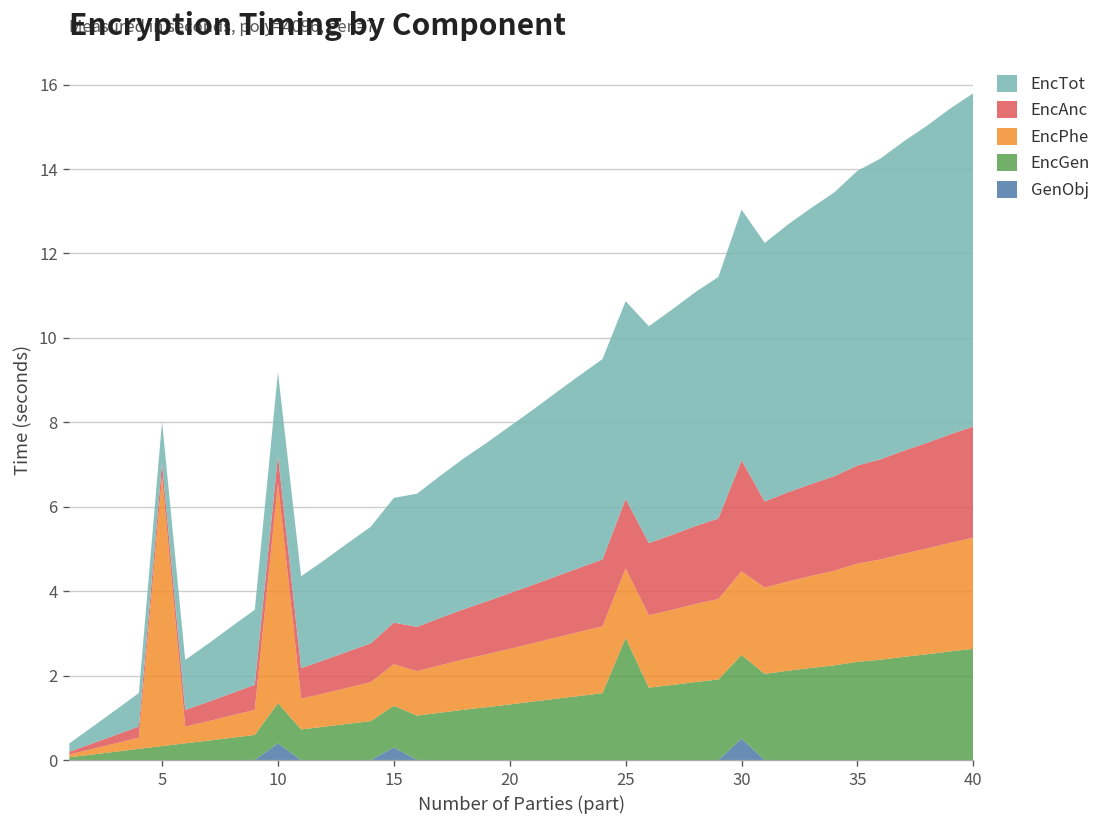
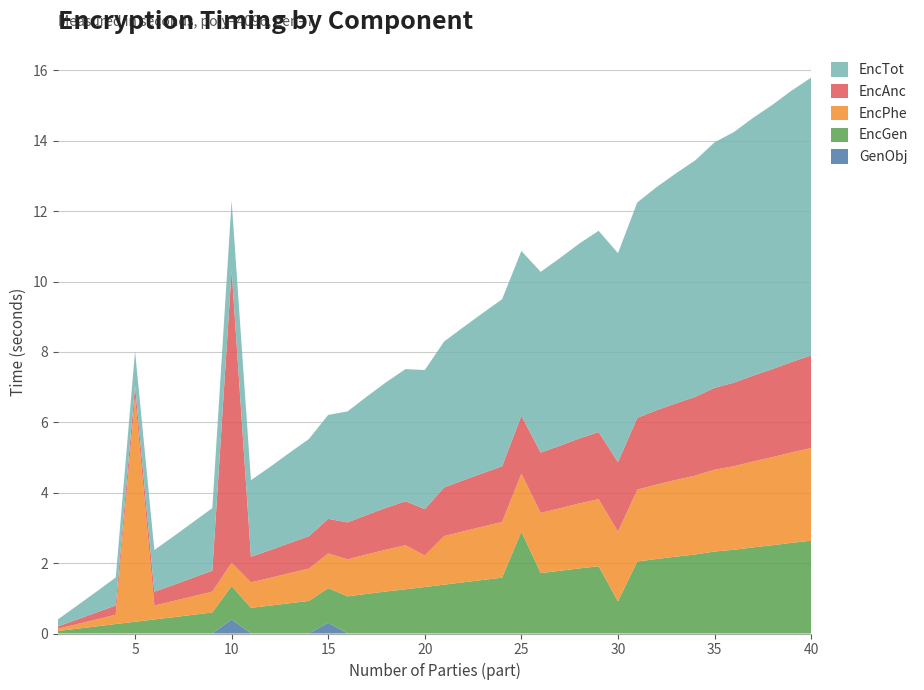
EncPhe, 10: 5.2 -> 0.7
EncAnc, 10: 0.7 -> 8.3
EncPhe, 20: 1.3 -> 0.9
GenObj, 30: 0.5 -> 0.0
EncGen, 30: 2.0 -> 0.9
EncAnc, 30: 2.6 -> 2.0
